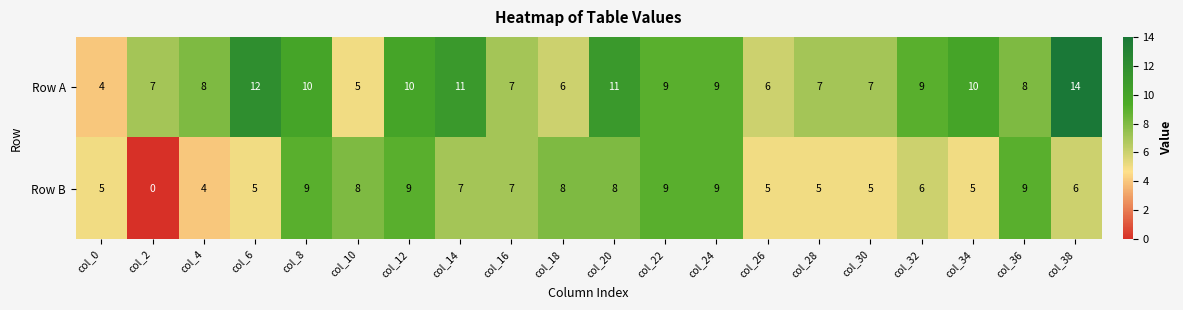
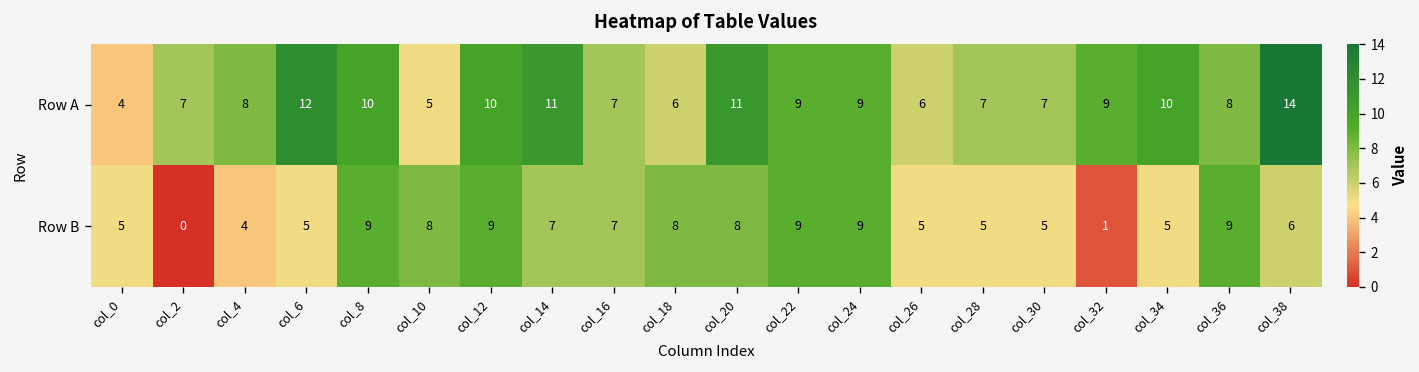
Row B, col_32: 6 -> 1
